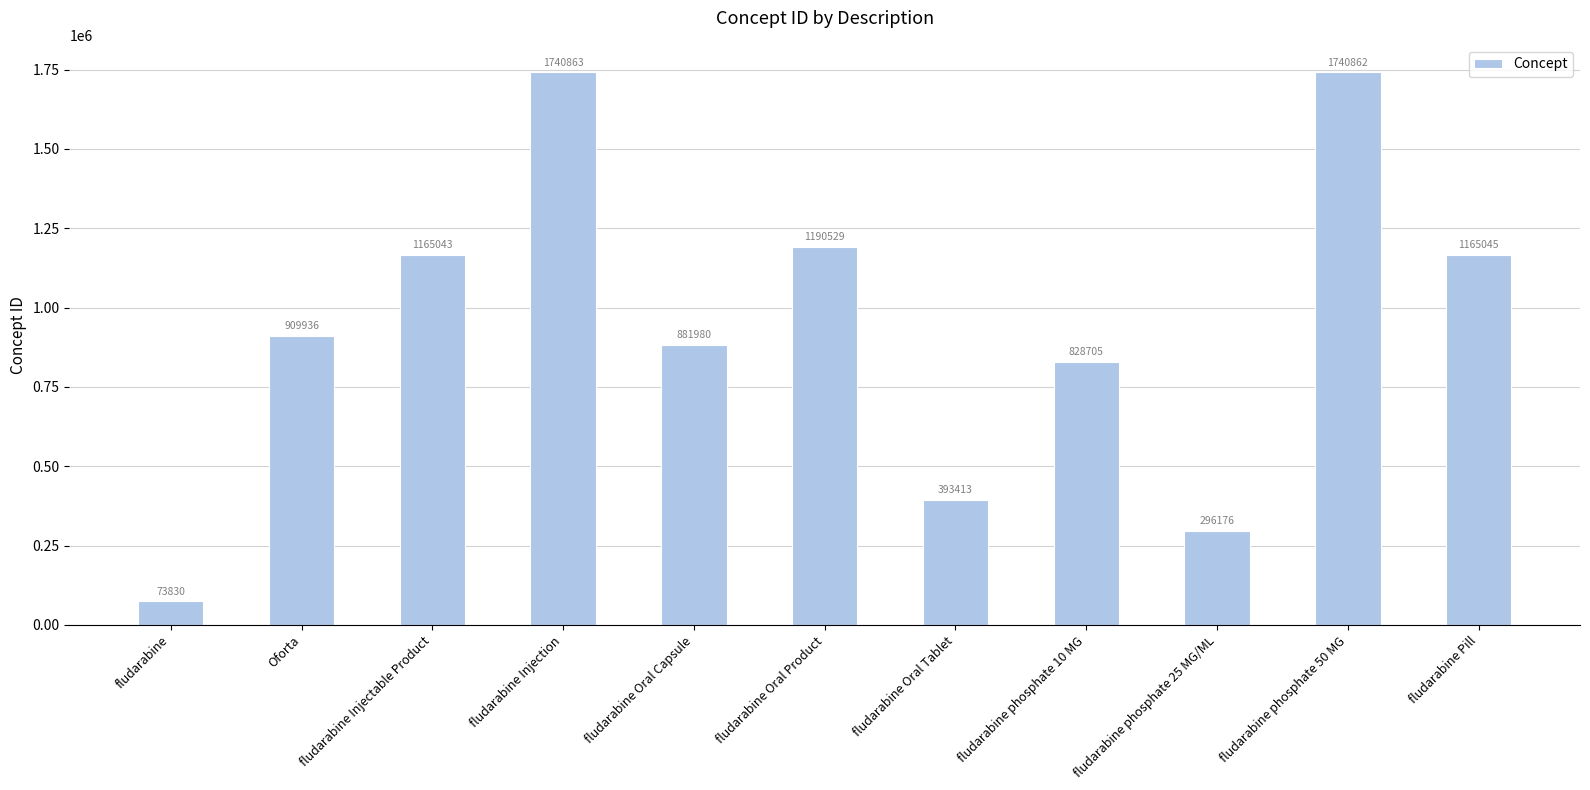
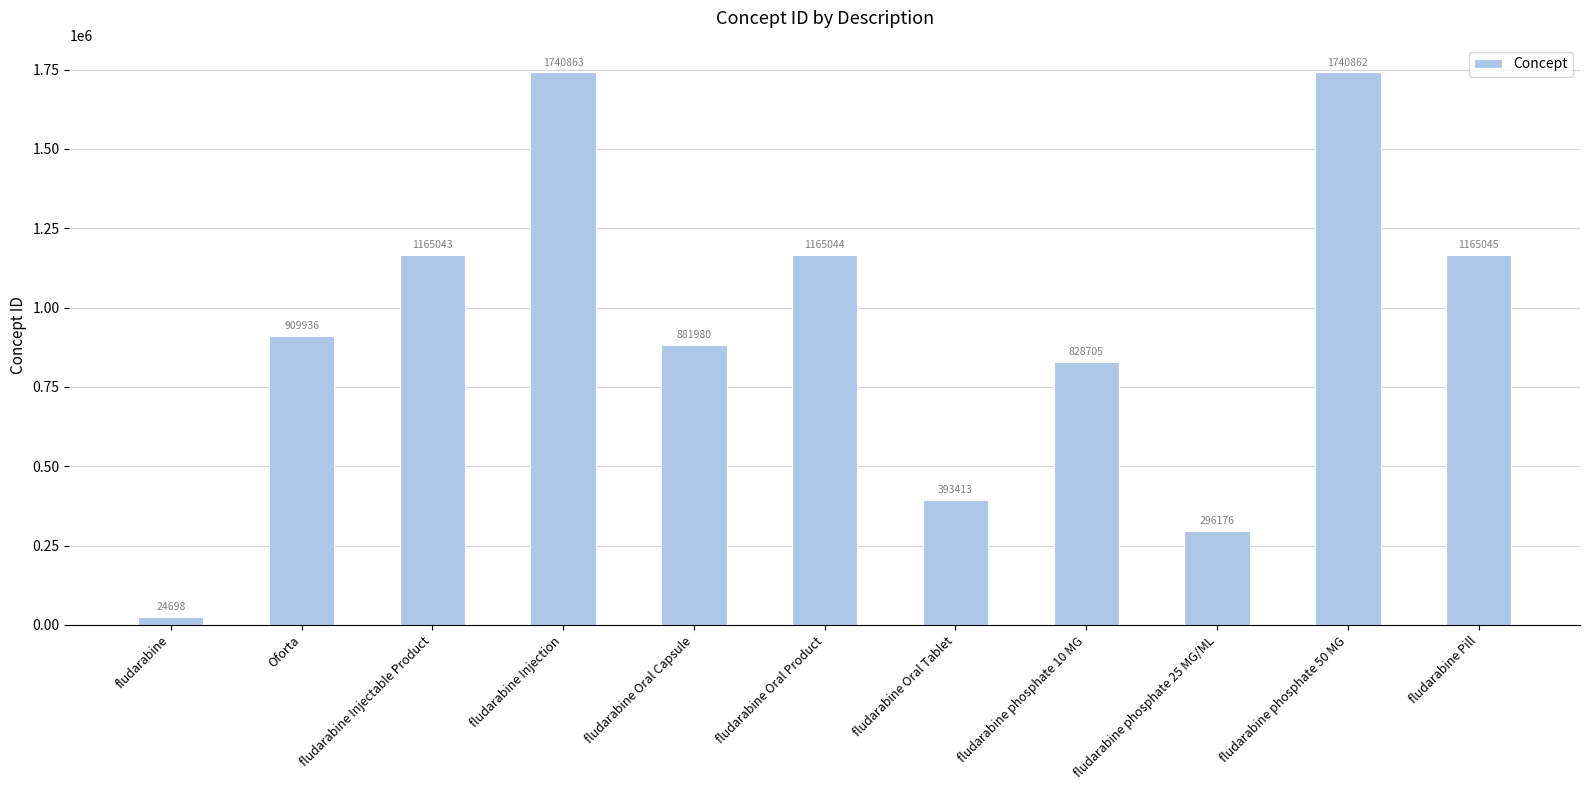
fludarabine: 73830 -> 24698
fludarabine Oral Product: 1190529 -> 1165044
